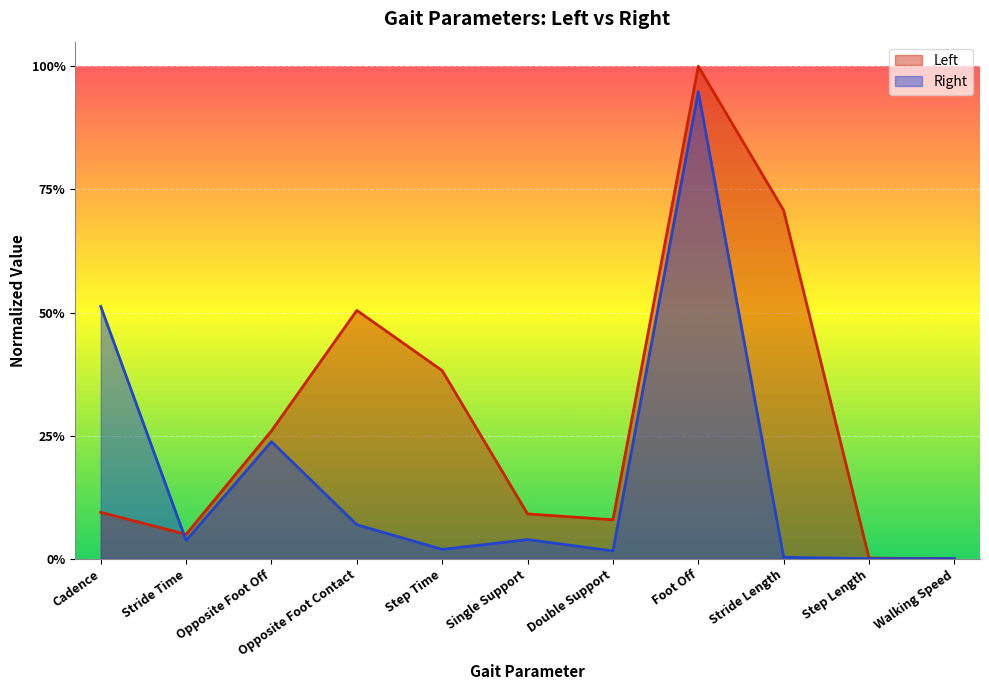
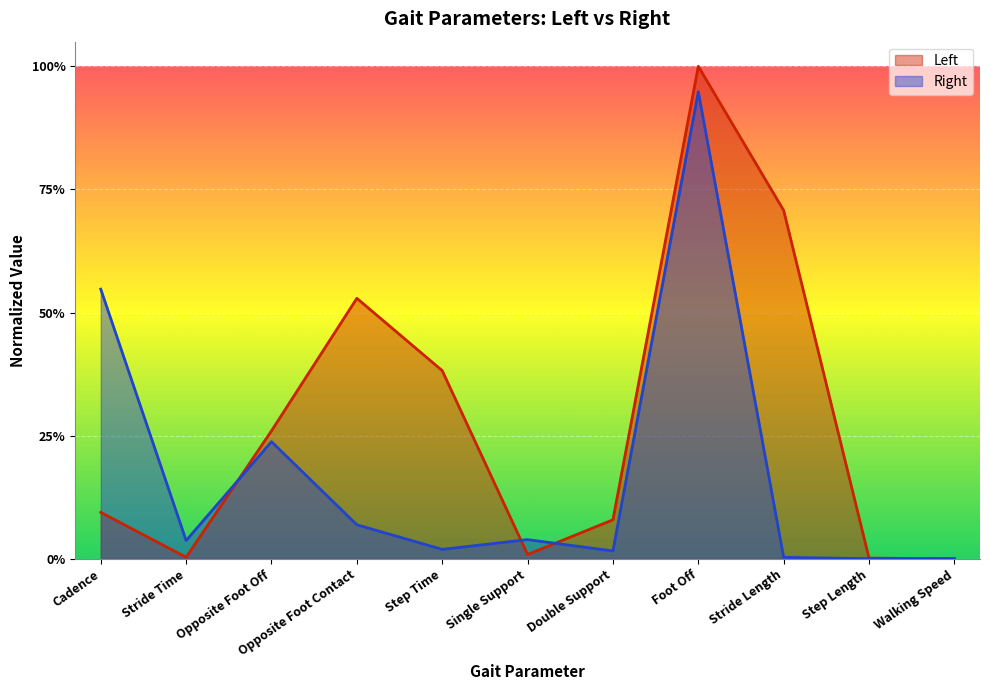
Right, Cadence: 51% -> 55%
Left, Stride Time: 5% -> 0%
Left, Opposite Foot Contact: 50% -> 53%
Left, Single Support: 9% -> 1%
